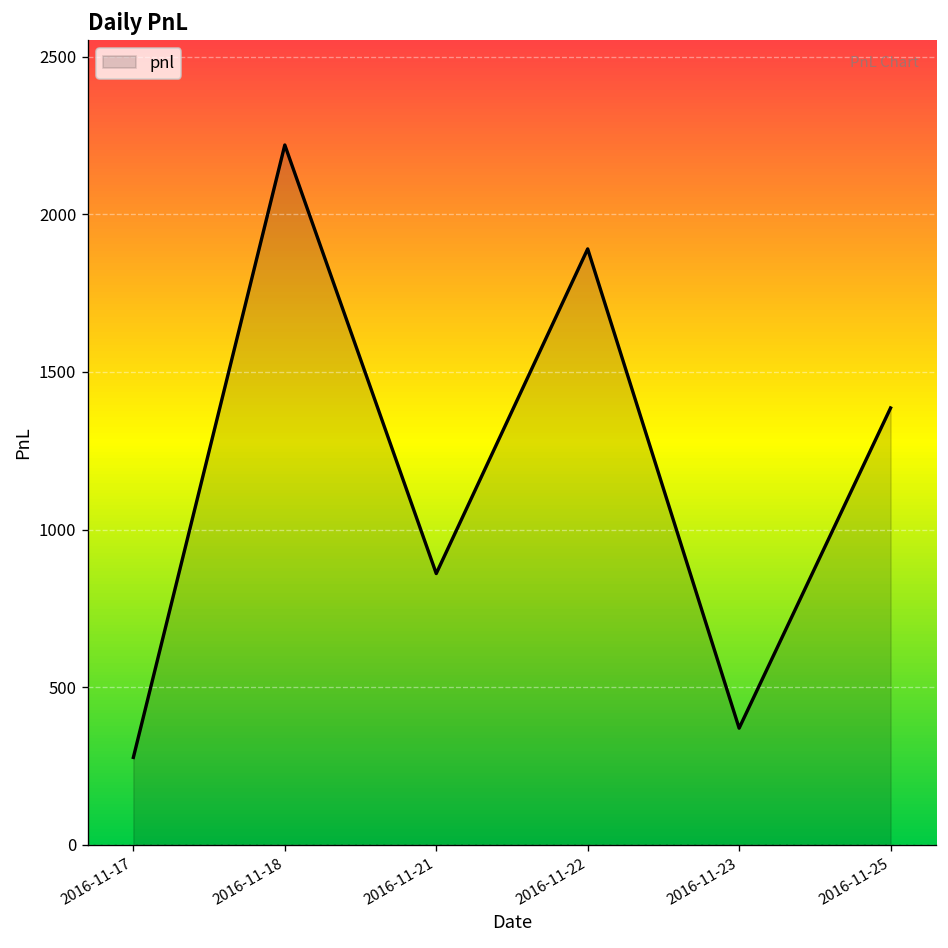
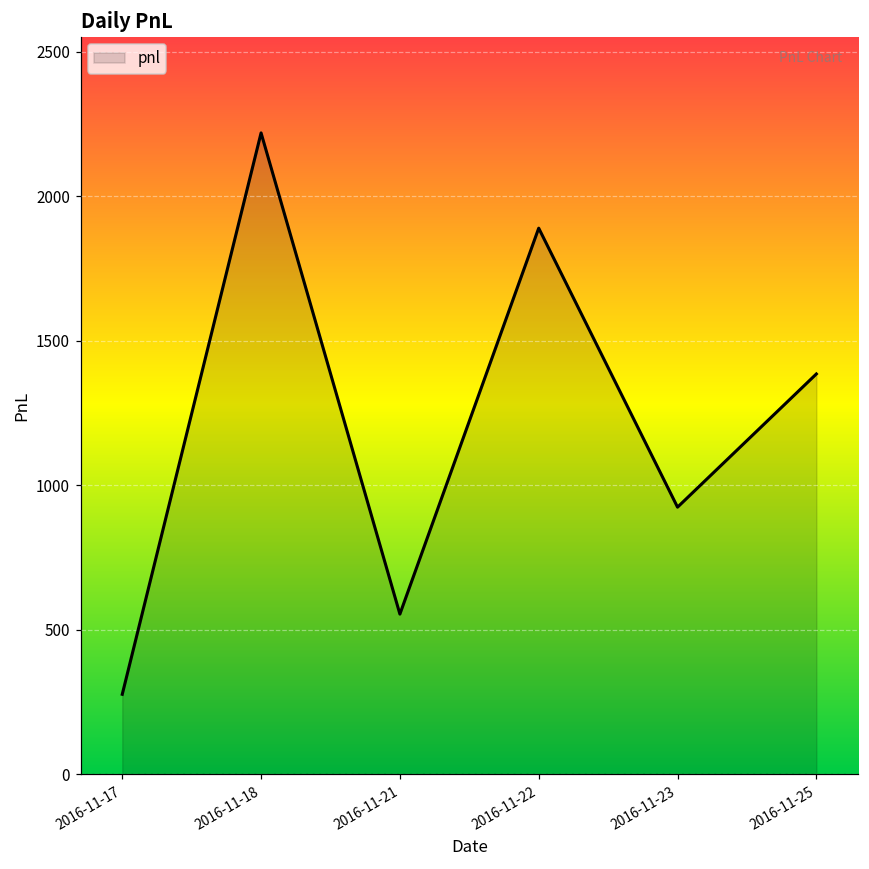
2016-11-21: 860 -> 560
2016-11-23: 370 -> 930
